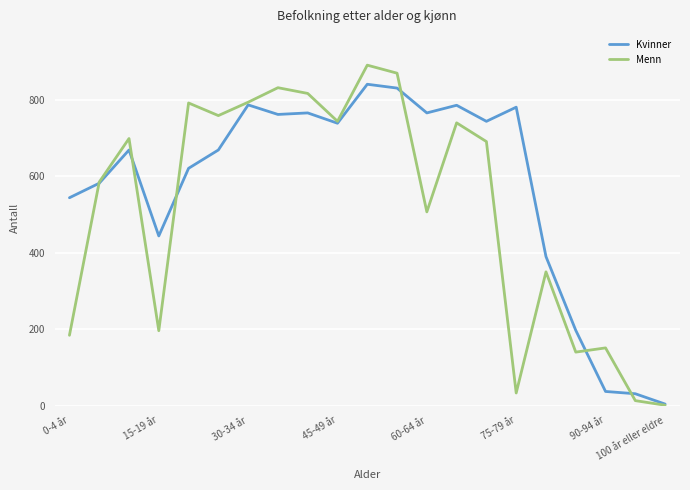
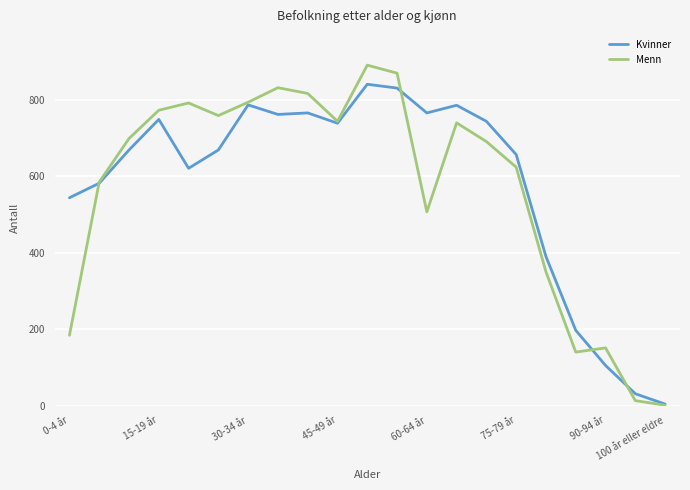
Kvinner, 15-19 år: 440 -> 750
Menn, 15-19 år: 200 -> 770
Kvinner, 75-79 år: 780 -> 660
Menn, 75-79 år: 30 -> 620
Kvinner, 90-94 år: 40 -> 110
